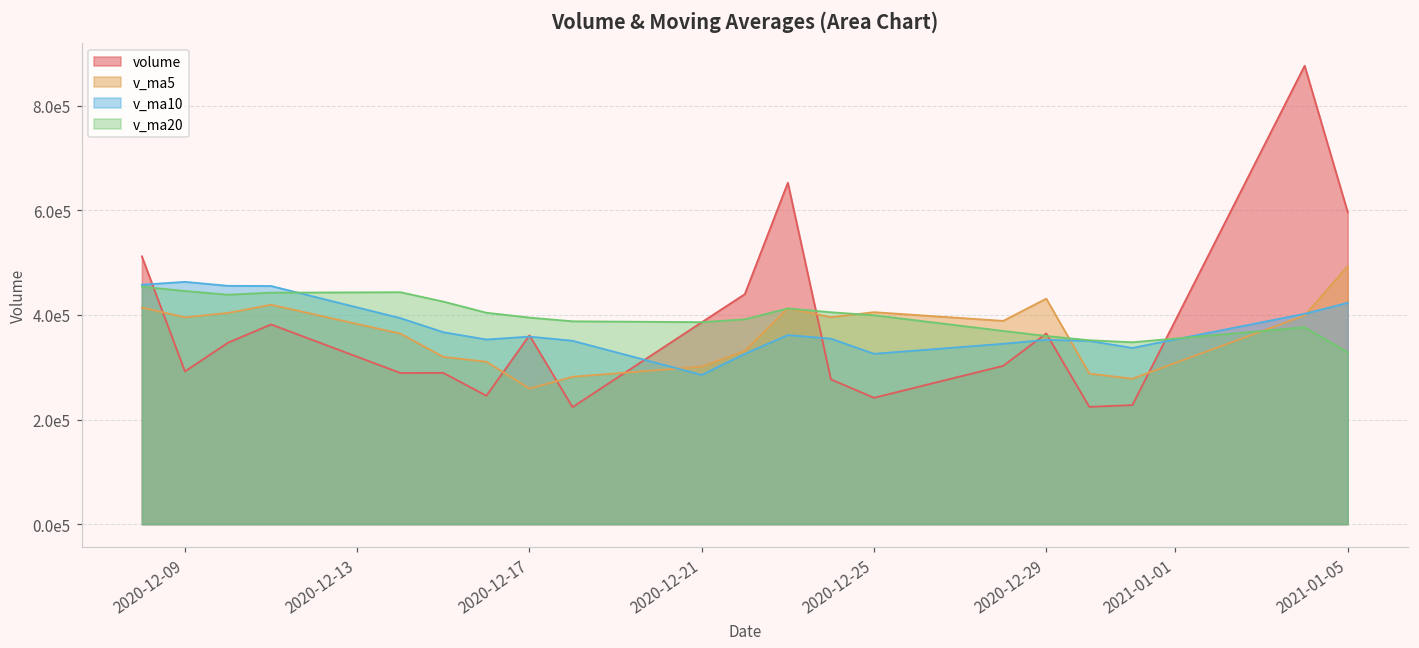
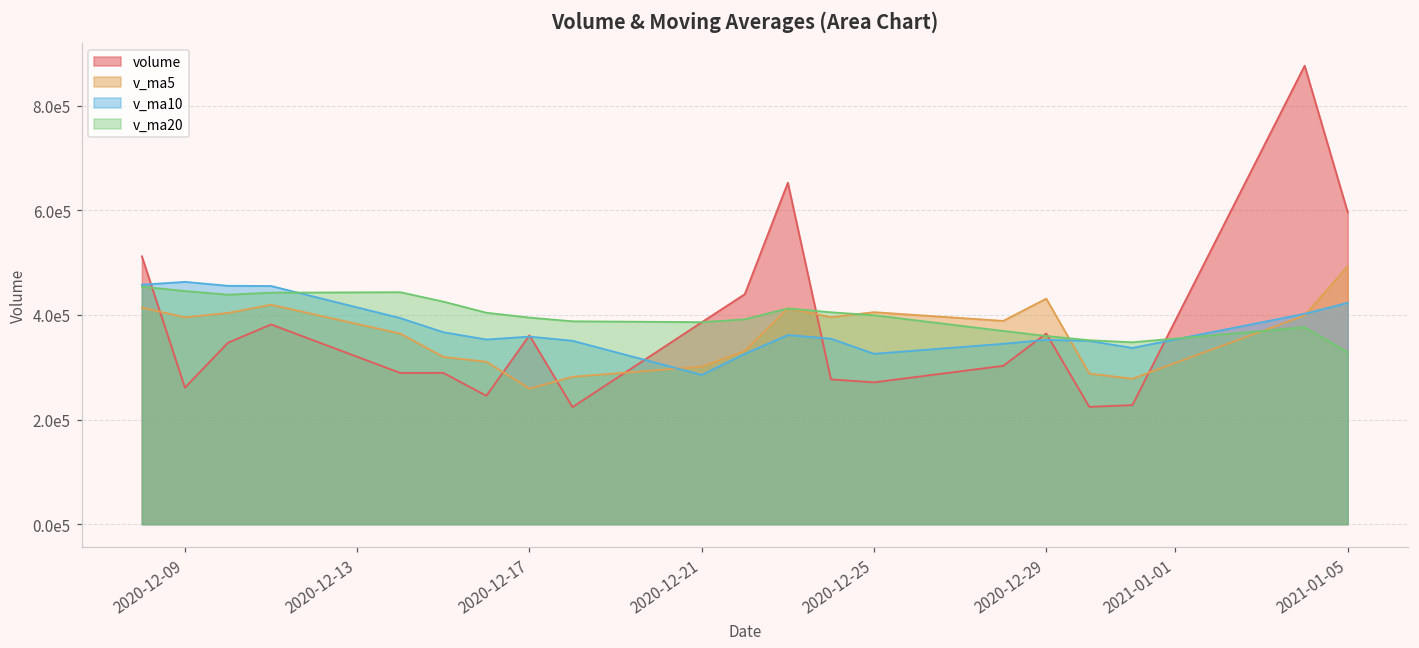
volume, 2020-12-09: 290000 -> 260000
volume, 2020-12-25: 240000 -> 270000
